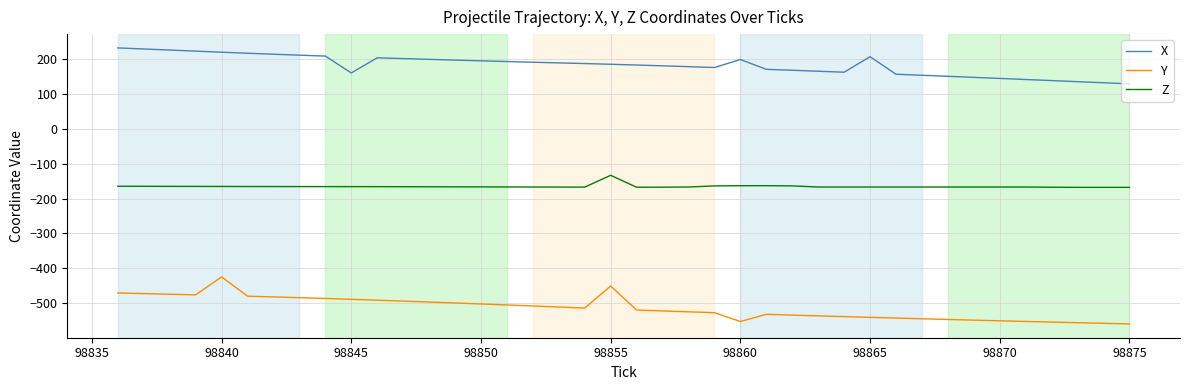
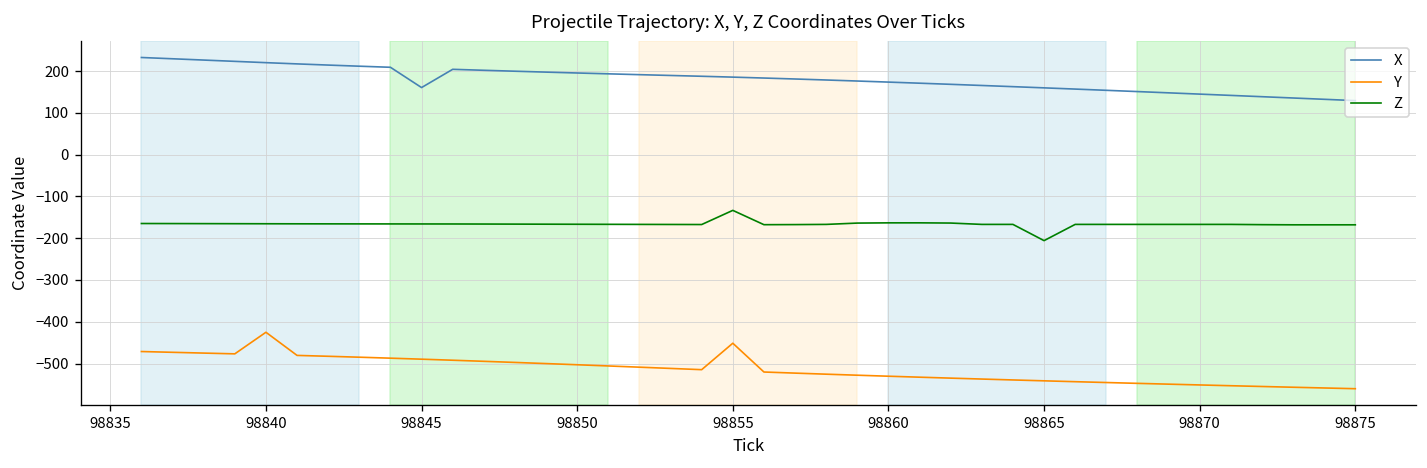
X, 98860: 200 -> 170
Y, 98860: -550 -> -530
X, 98865: 210 -> 160
Z, 98865: -170 -> -210
